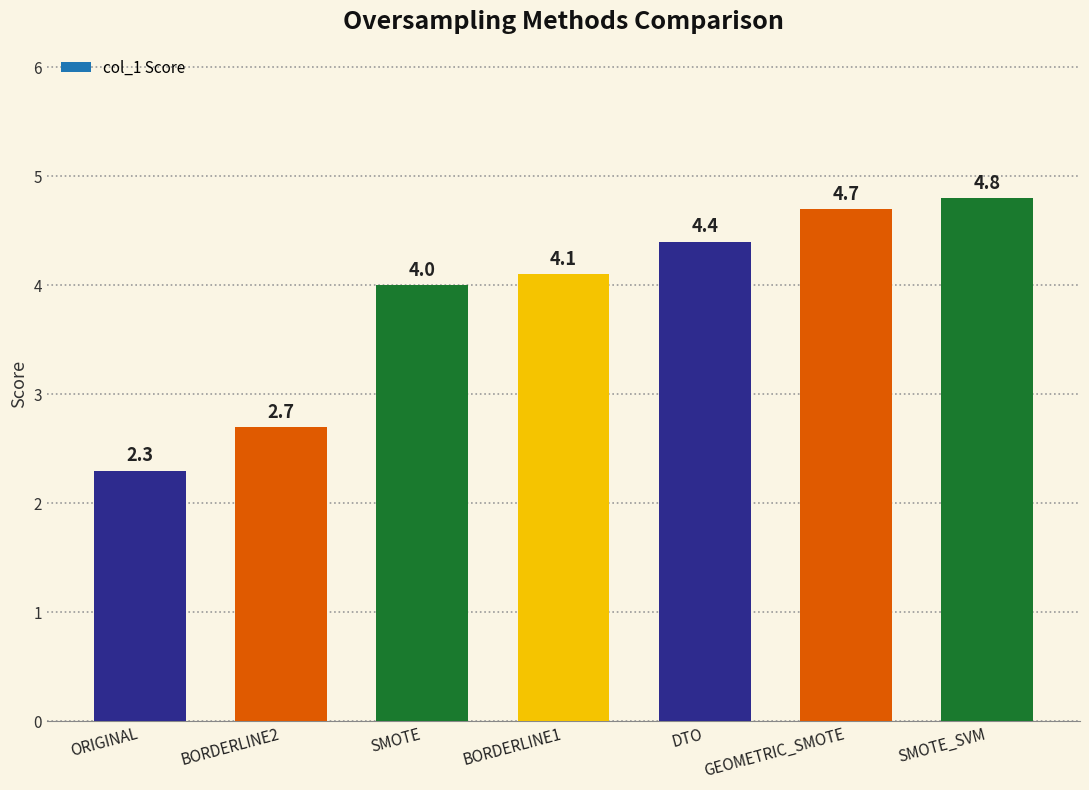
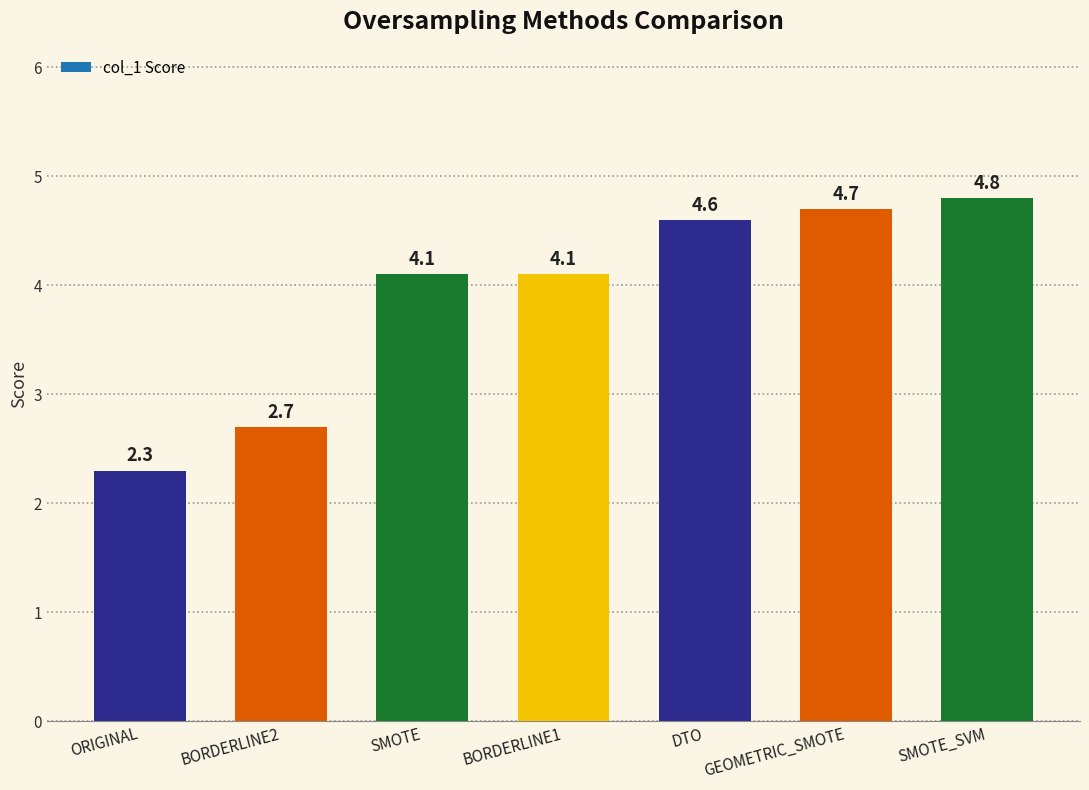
SMOTE: 4.0 -> 4.1
DTO: 4.4 -> 4.6
